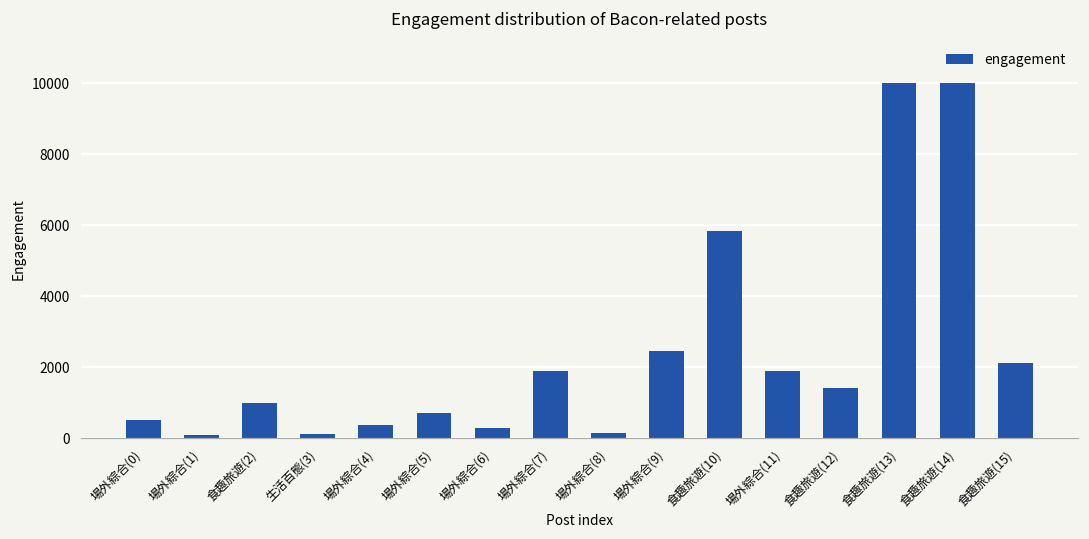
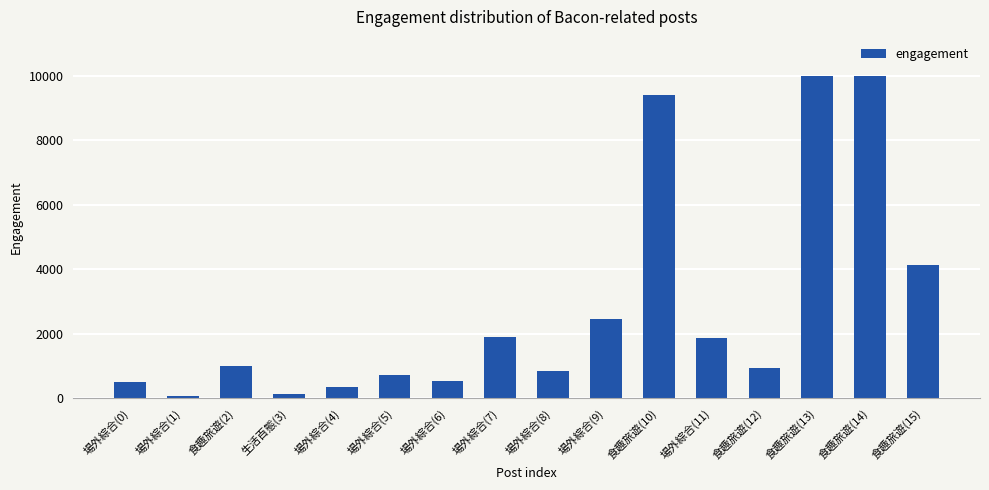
場外綜合(6): 300 -> 500
場外綜合(8): 100 -> 800
食趣旅遊(10): 5800 -> 9400
食趣旅遊(12): 1400 -> 900
食趣旅遊(15): 2100 -> 4100
